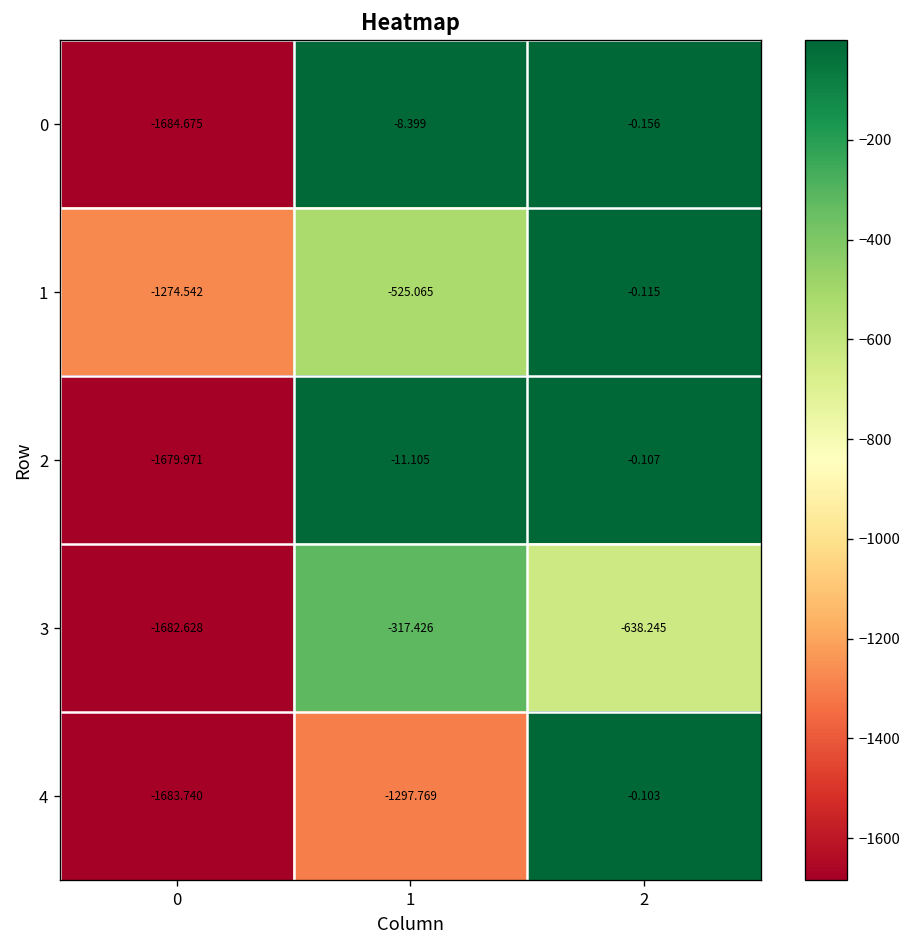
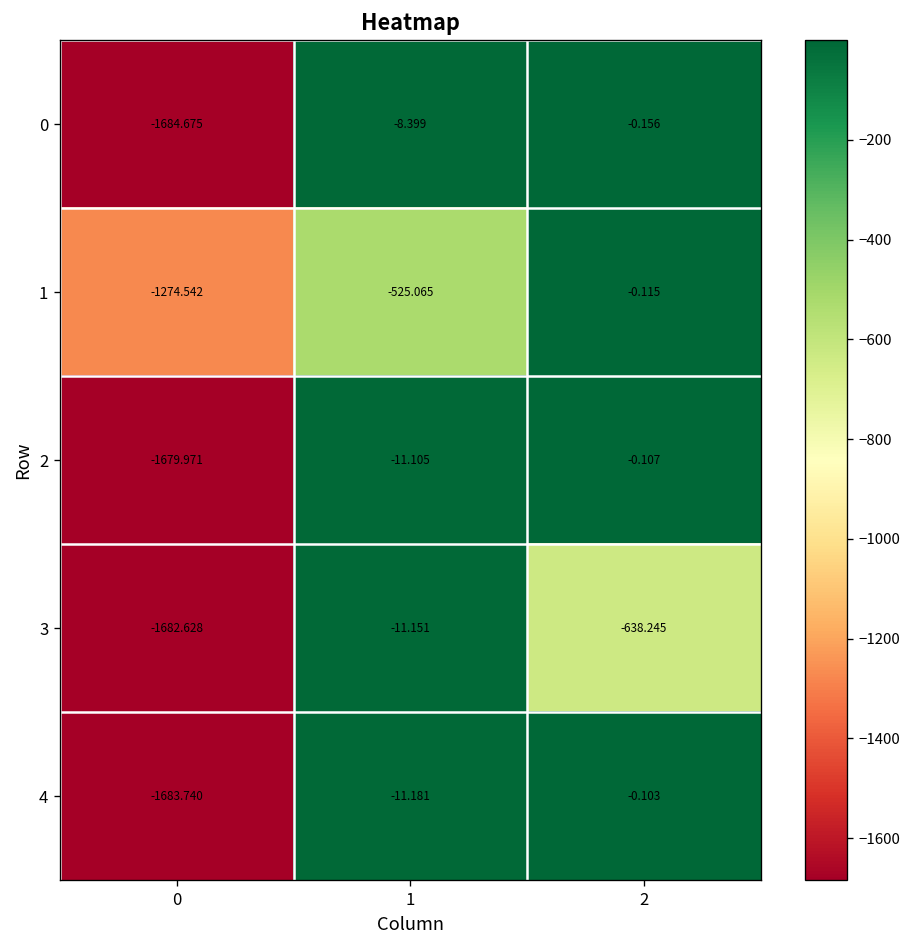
3, 1: -317.426 -> -11.151
4, 1: -1297.769 -> -11.181
